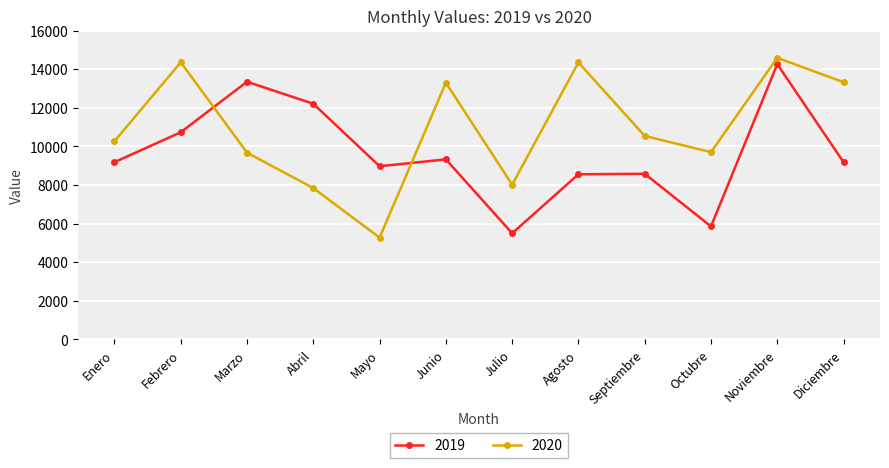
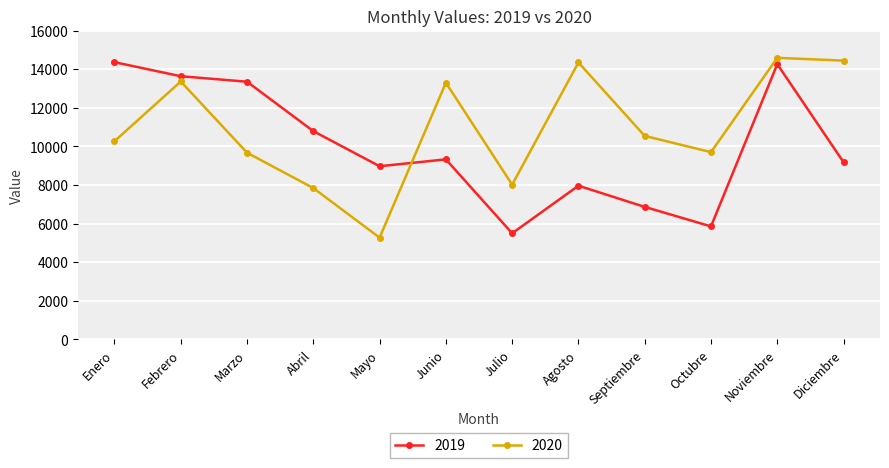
2019, Enero: 9200 -> 14400
2019, Febrero: 10700 -> 13600
2020, Febrero: 14400 -> 13400
2019, Abril: 12200 -> 10800
2019, Agosto: 8600 -> 8000
2019, Septiembre: 8600 -> 6900
2020, Diciembre: 13300 -> 14400
